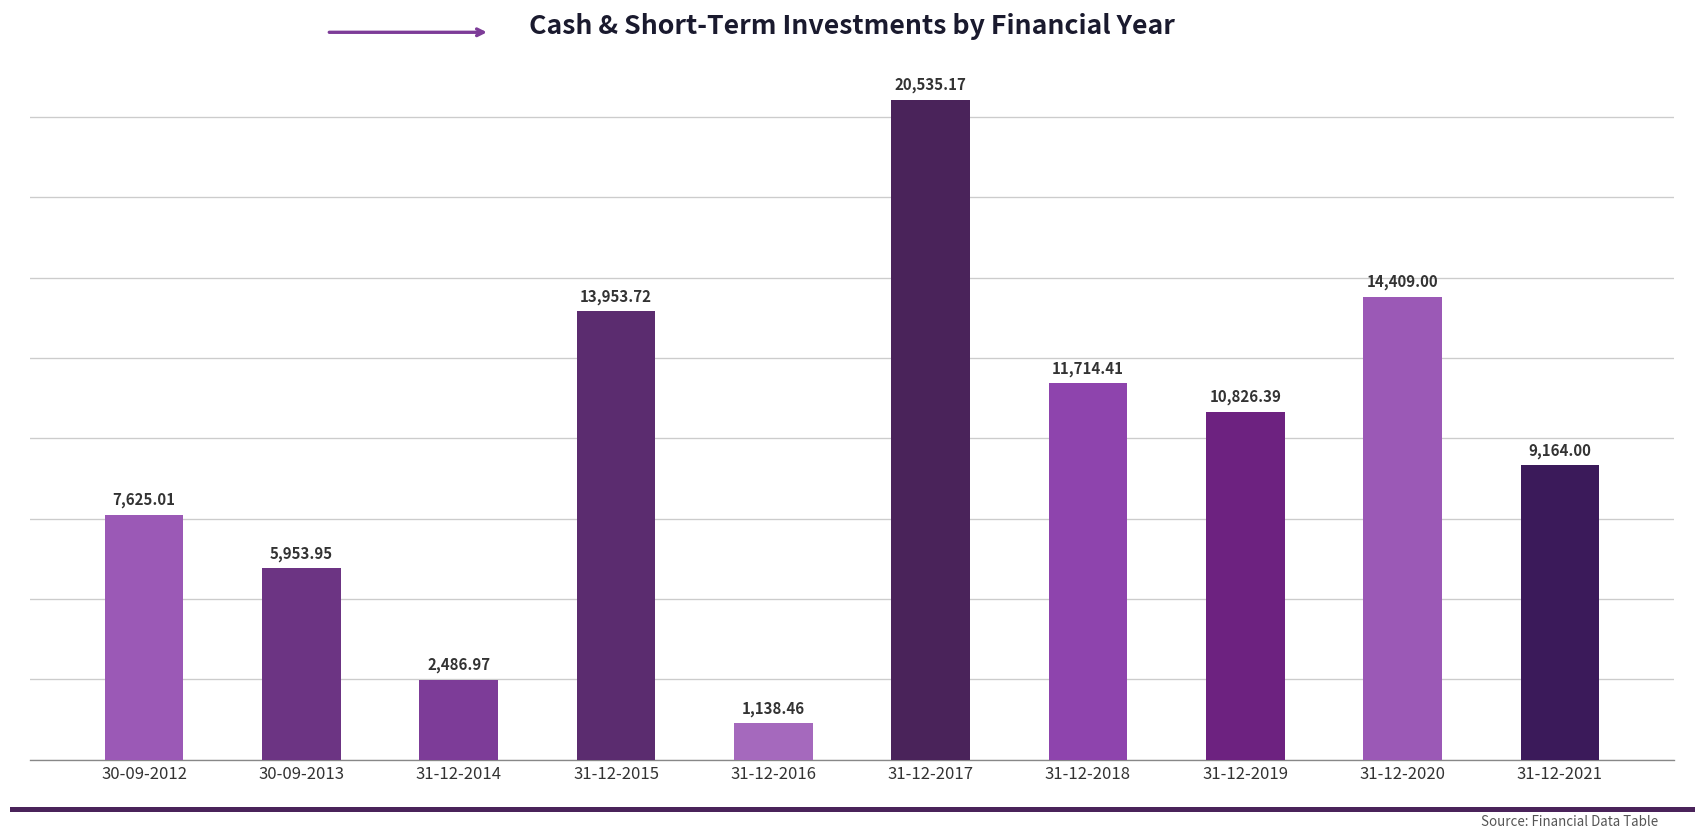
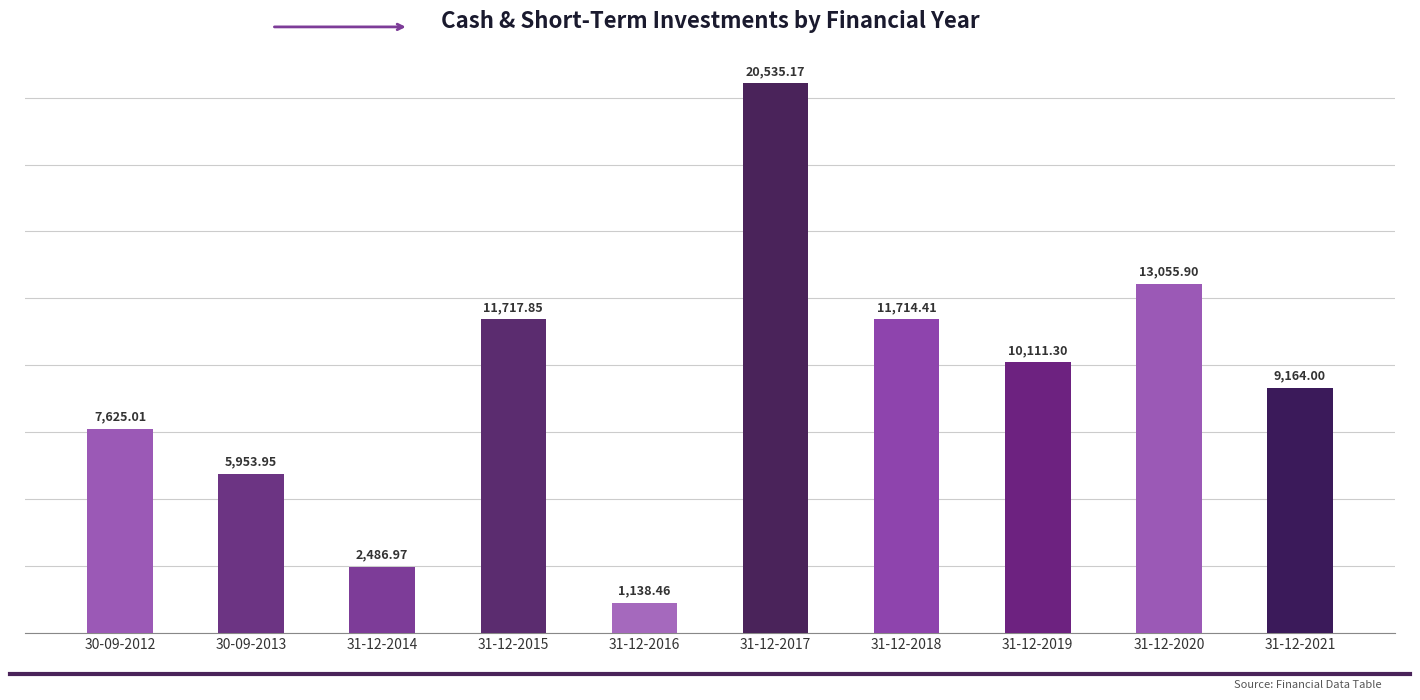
31-12-2015: 13,953.72 -> 11,717.85
31-12-2019: 10,826.39 -> 10,111.30
31-12-2020: 14,409.00 -> 13,055.90
